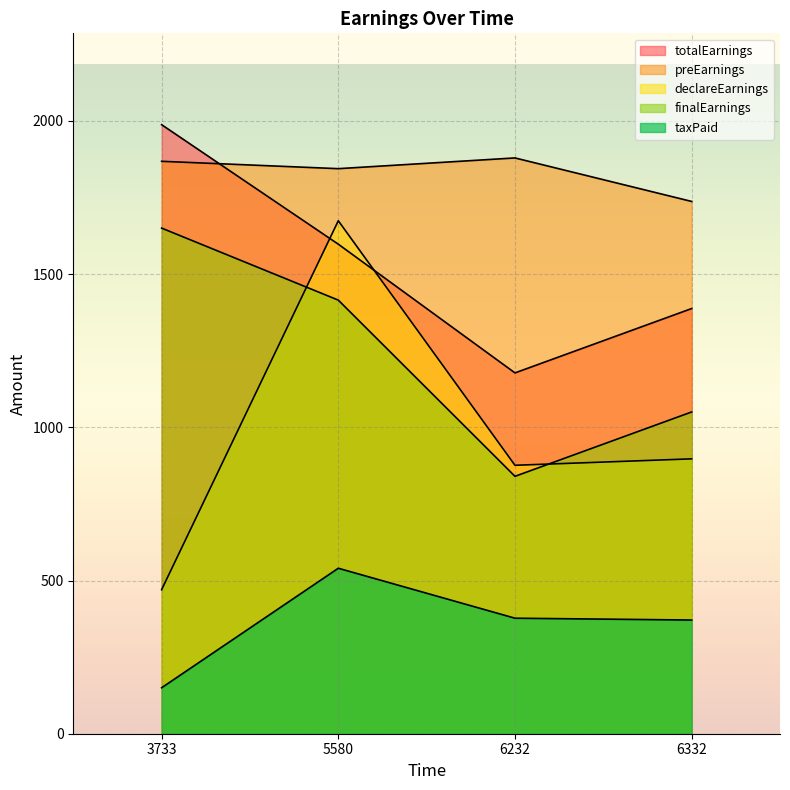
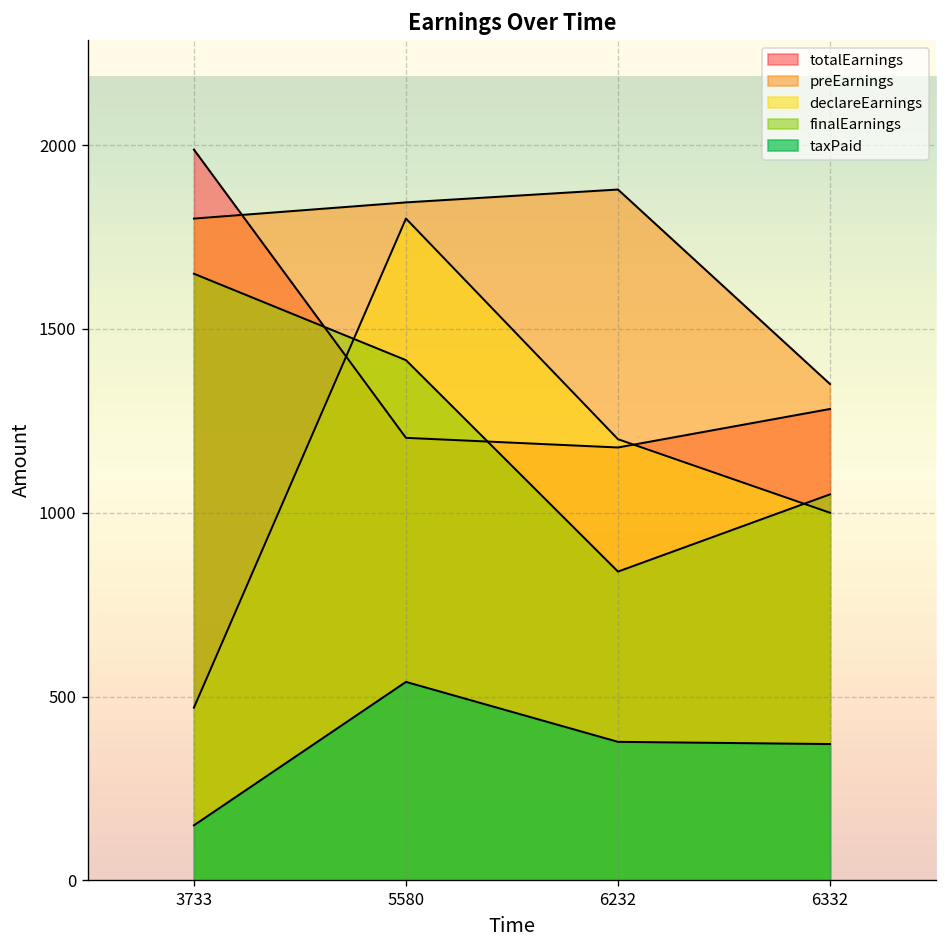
preEarnings, 3733: 1870 -> 1800
totalEarnings, 5580: 1600 -> 1200
declareEarnings, 5580: 1670 -> 1800
declareEarnings, 6232: 880 -> 1200
totalEarnings, 6332: 1390 -> 1280
preEarnings, 6332: 1740 -> 1350
declareEarnings, 6332: 900 -> 1000
